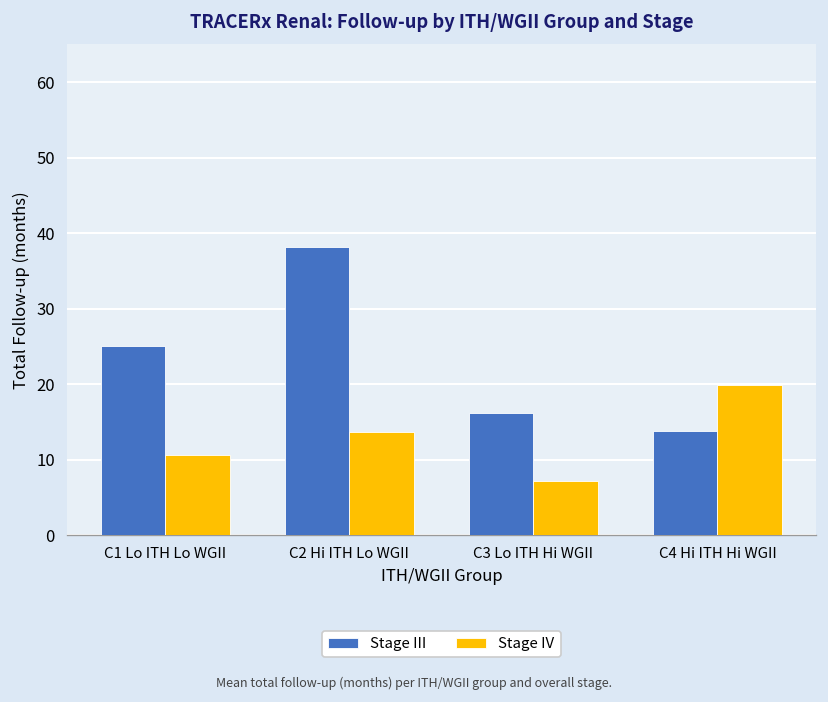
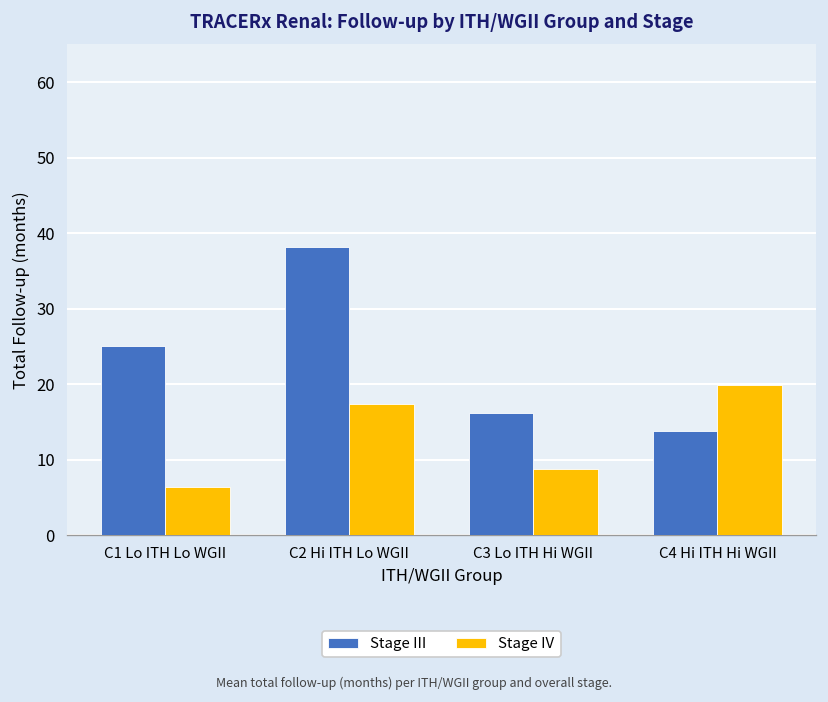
Stage IV, C1 Lo ITH Lo WGII: 11 -> 6
Stage IV, C2 Hi ITH Lo WGII: 14 -> 17
Stage IV, C3 Lo ITH Hi WGII: 7 -> 9
